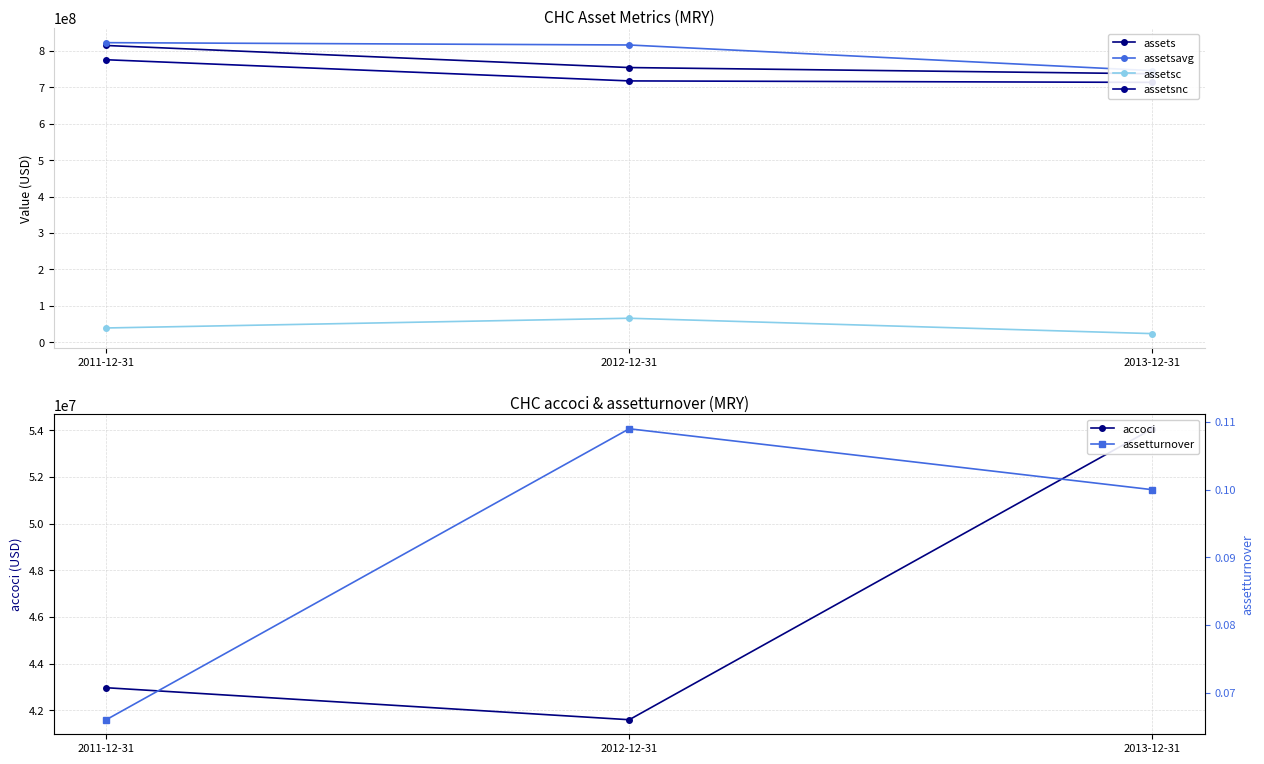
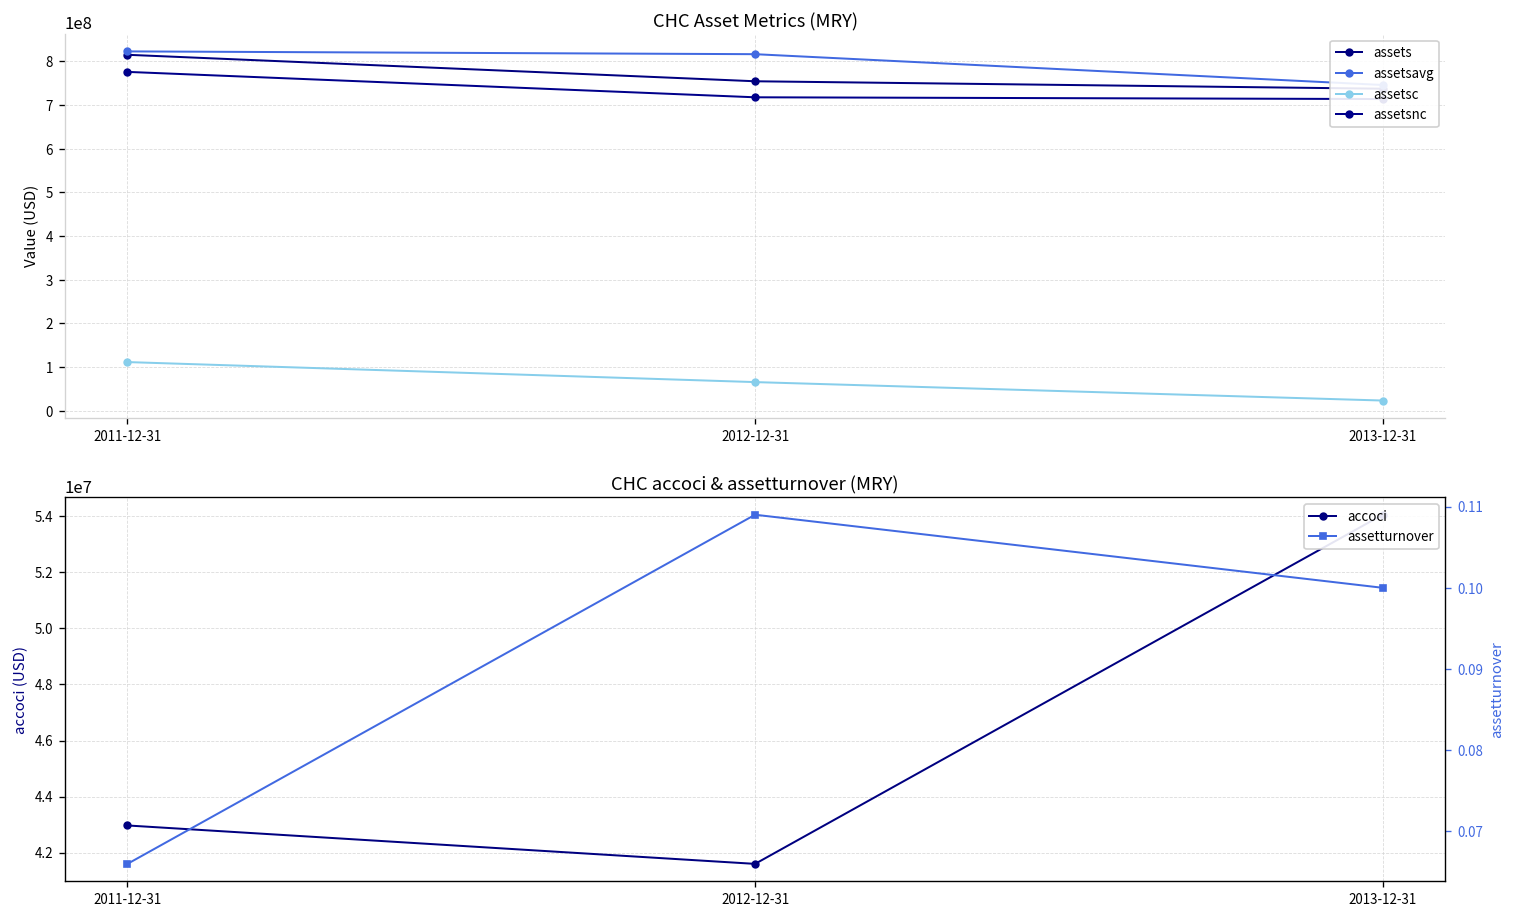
CHC Asset Metrics (MRY), assetsc, 2011-12-31: 40000000 -> 110000000
